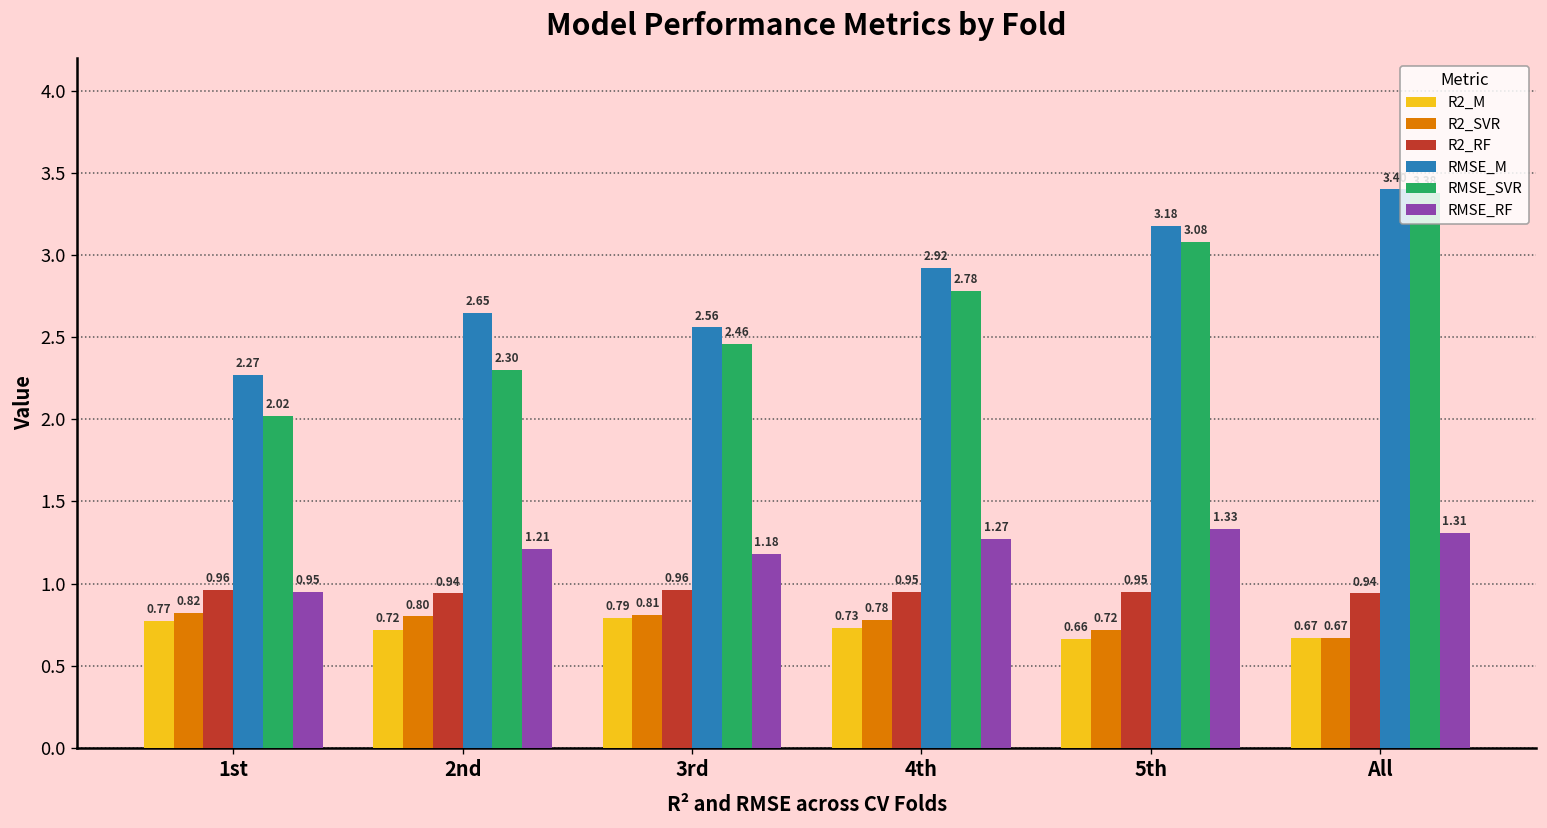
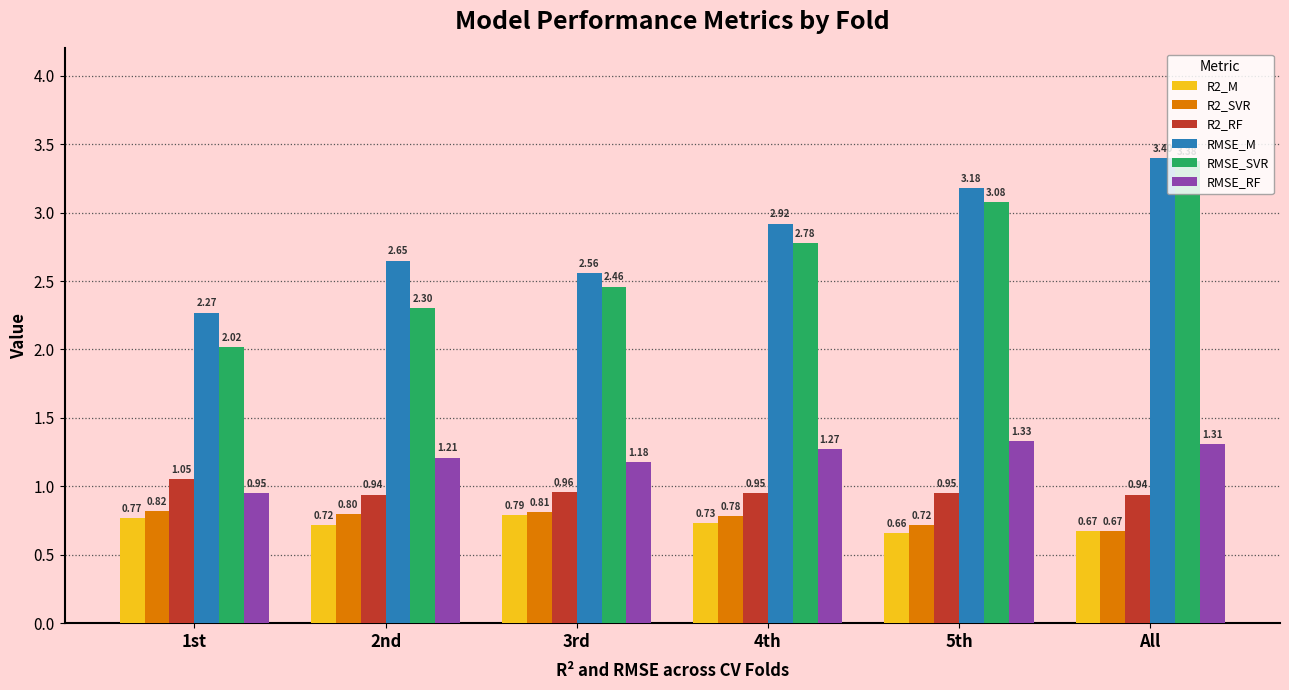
R2_RF, 1st: 0.96 -> 1.05
